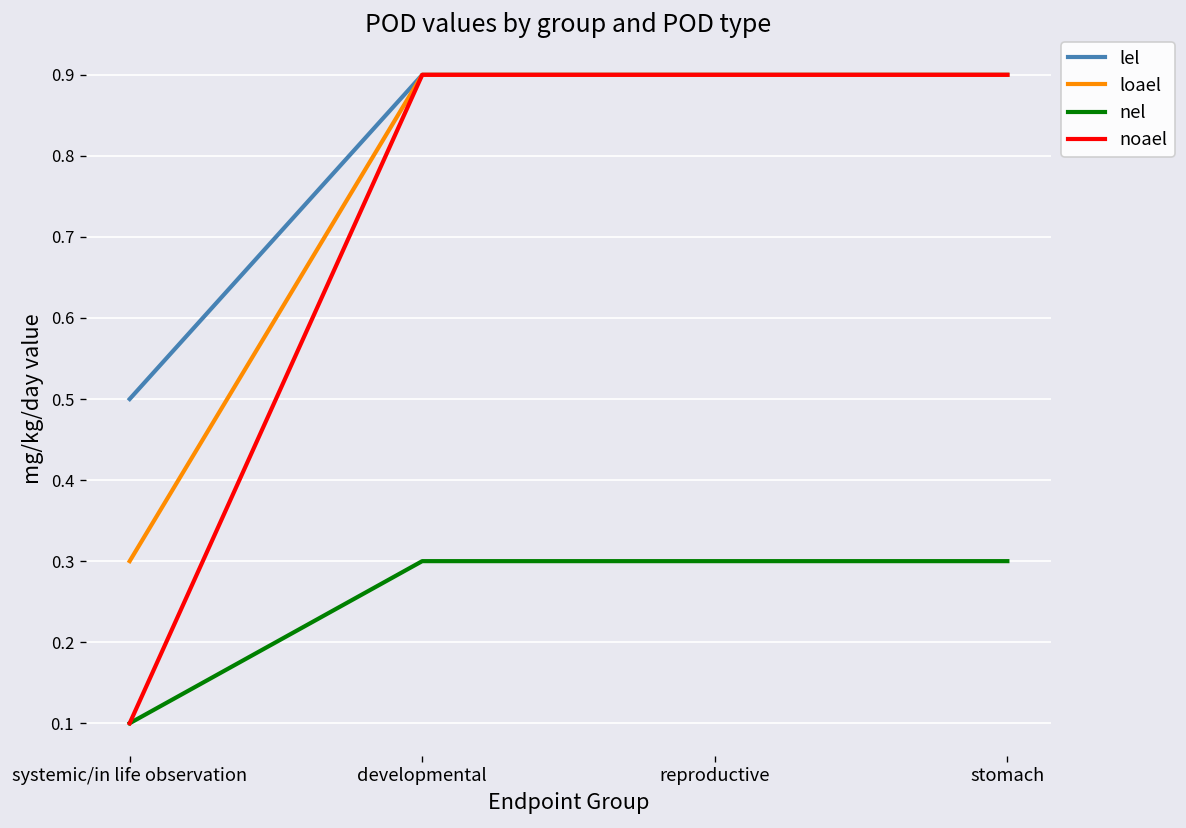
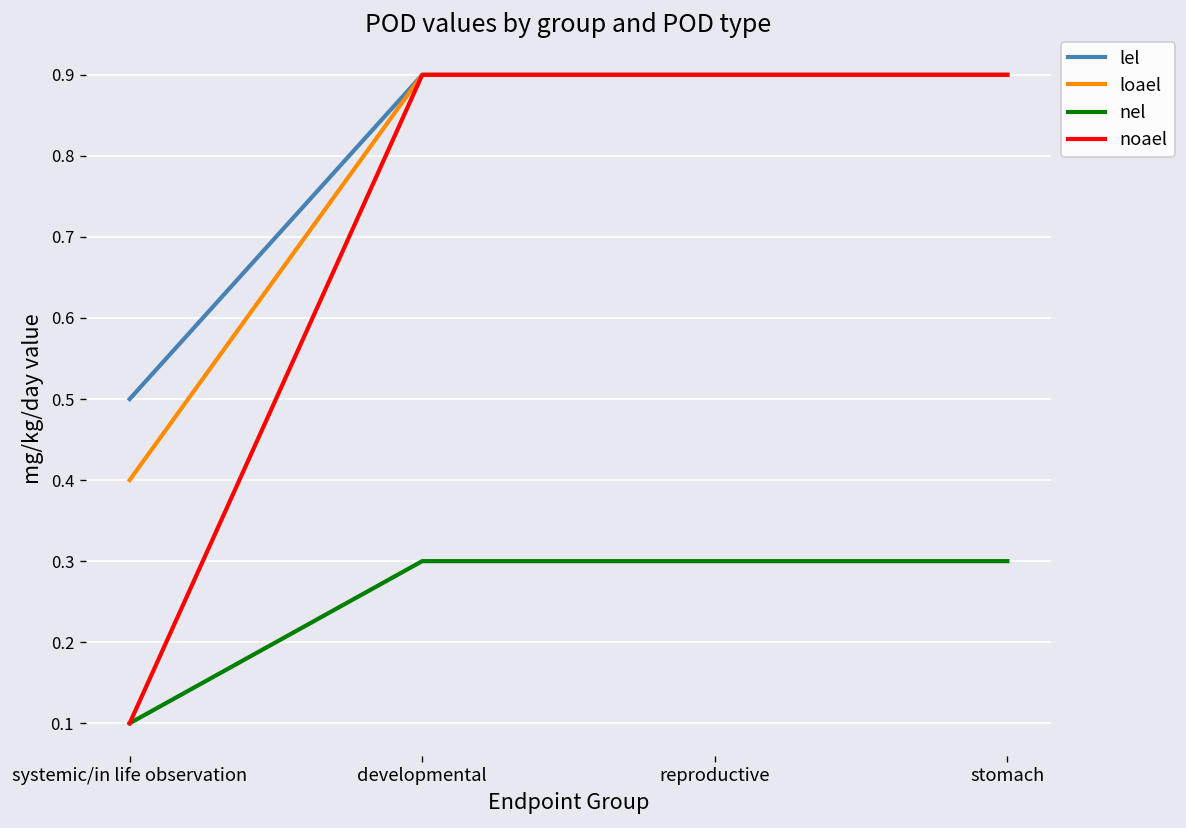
loael, systemic/in life observation: 0.3 -> 0.4
